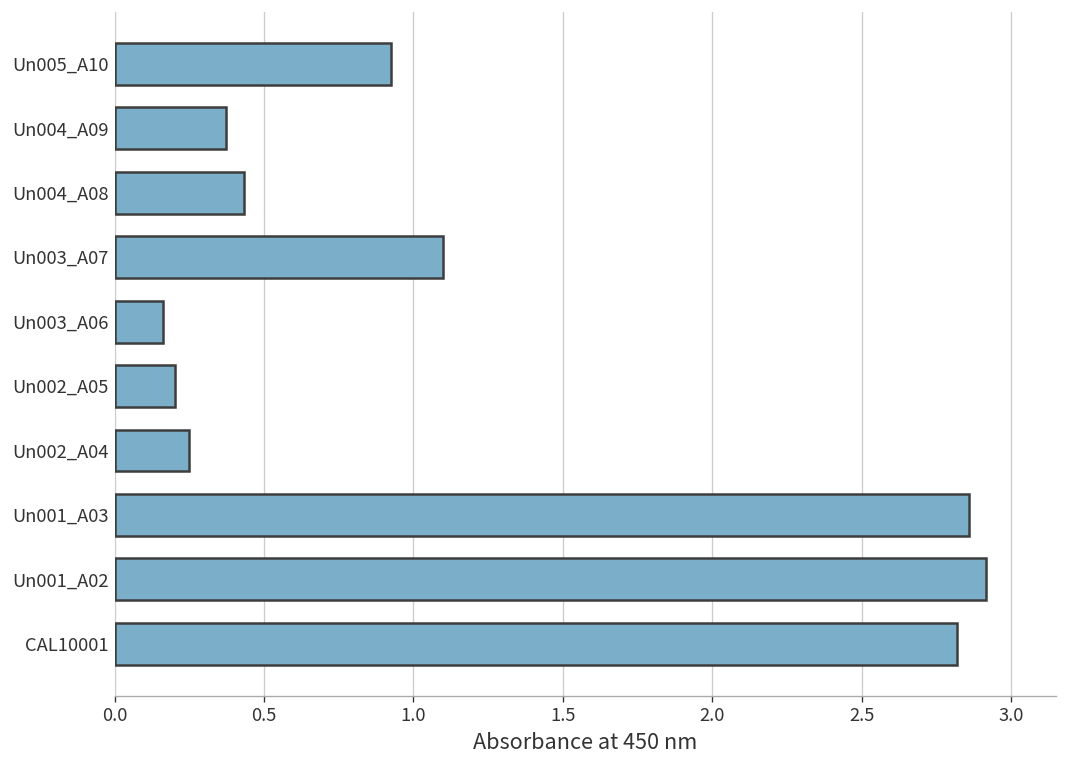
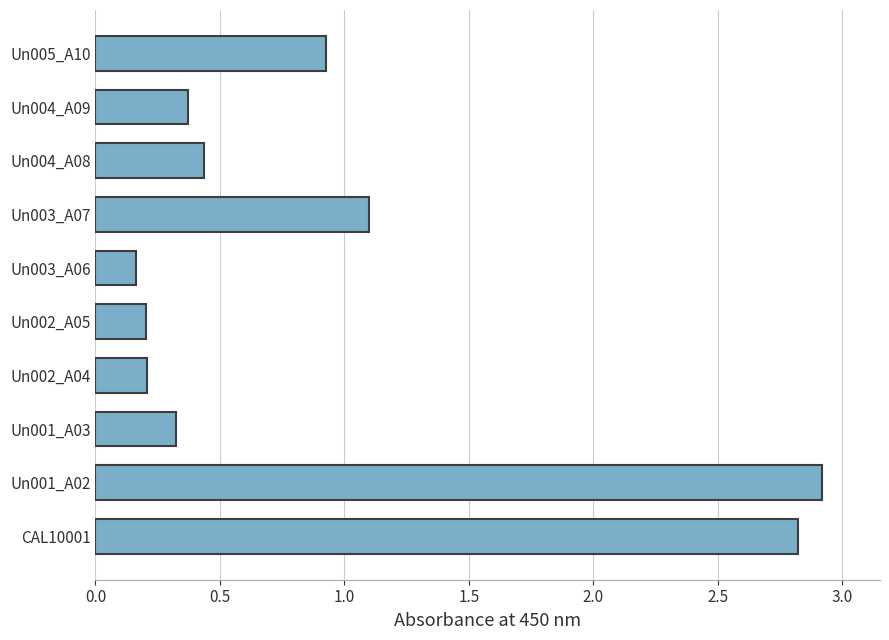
Un002_A04: 0.25 -> 0.21
Un001_A03: 2.86 -> 0.32
